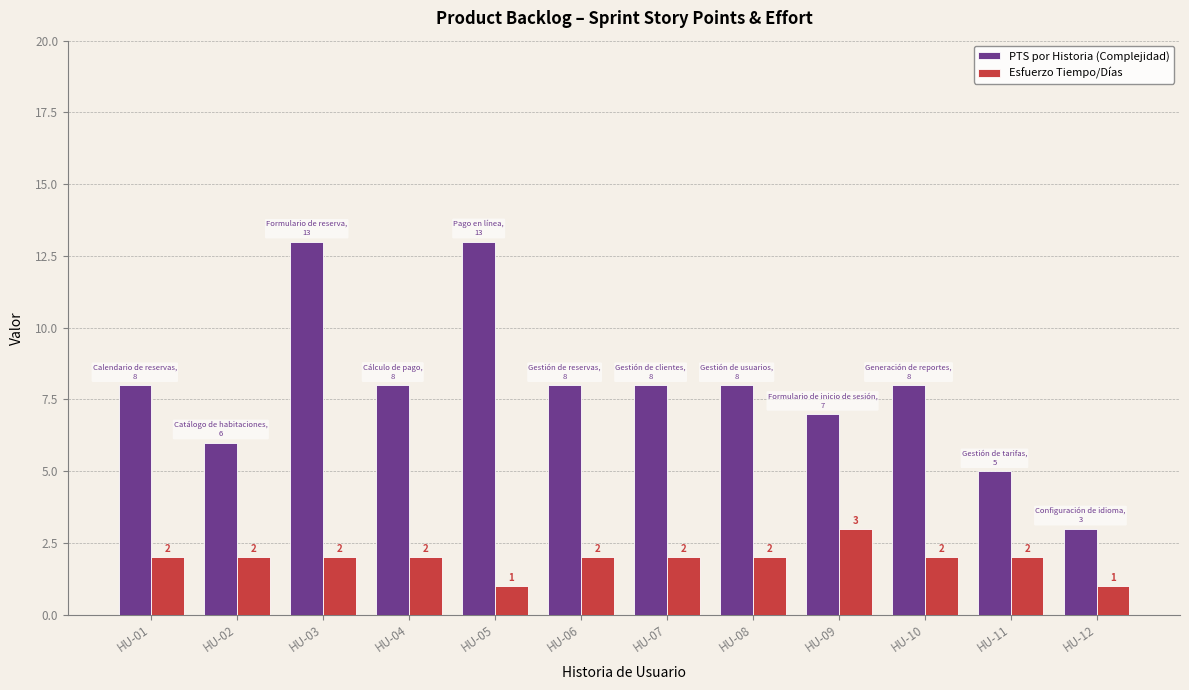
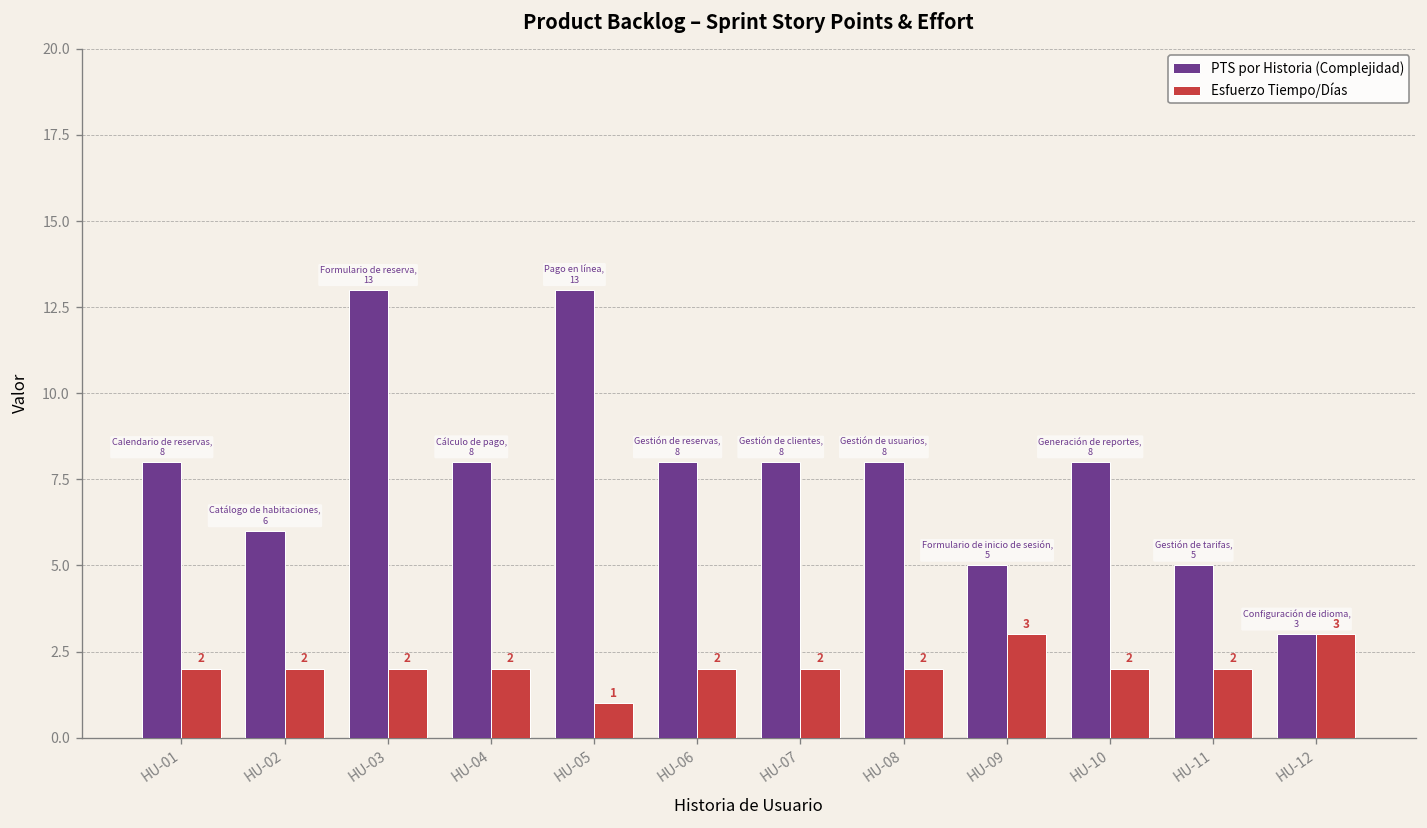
PTS por Historia (Complejidad), HU-09: 7 -> 5
Esfuerzo Tiempo/Días, HU-12: 1 -> 3
